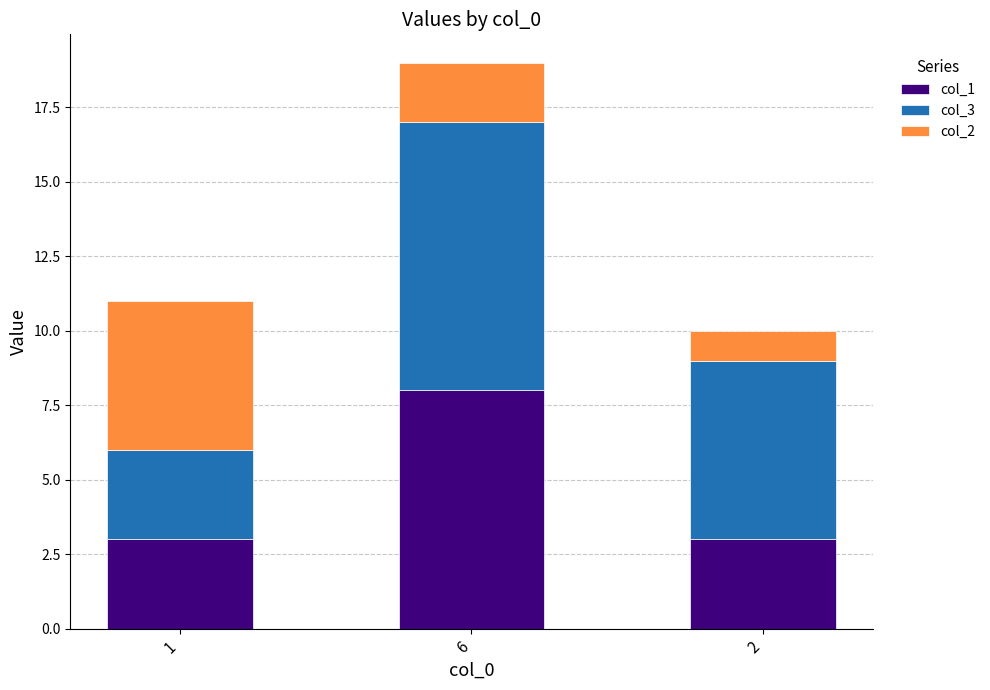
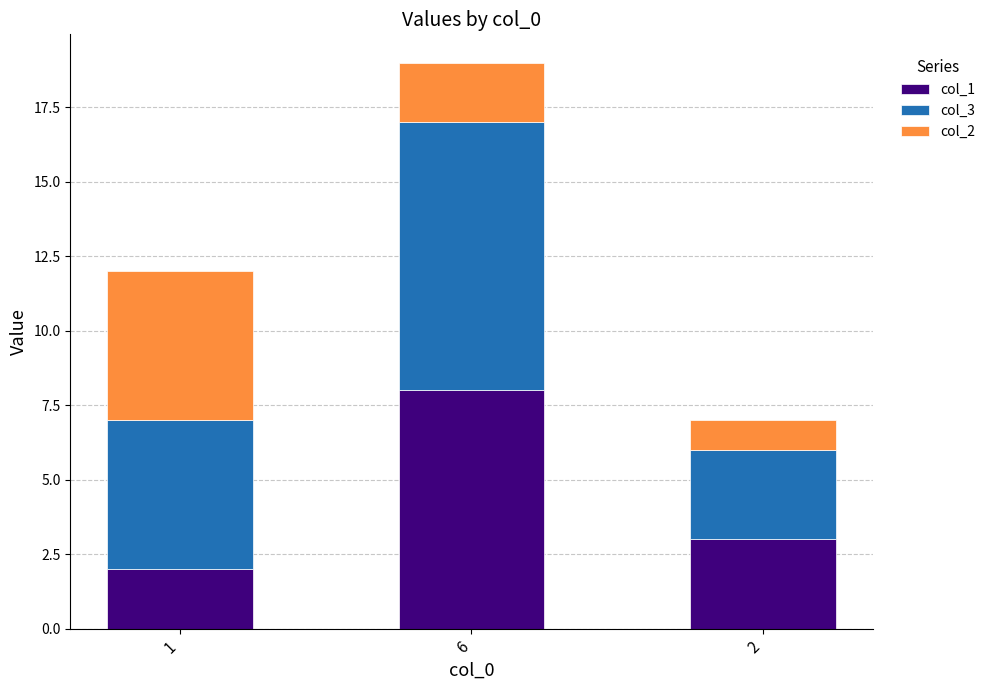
col_1, 1: 3 -> 2
col_3, 1: 3 -> 5
col_3, 2: 6 -> 3
